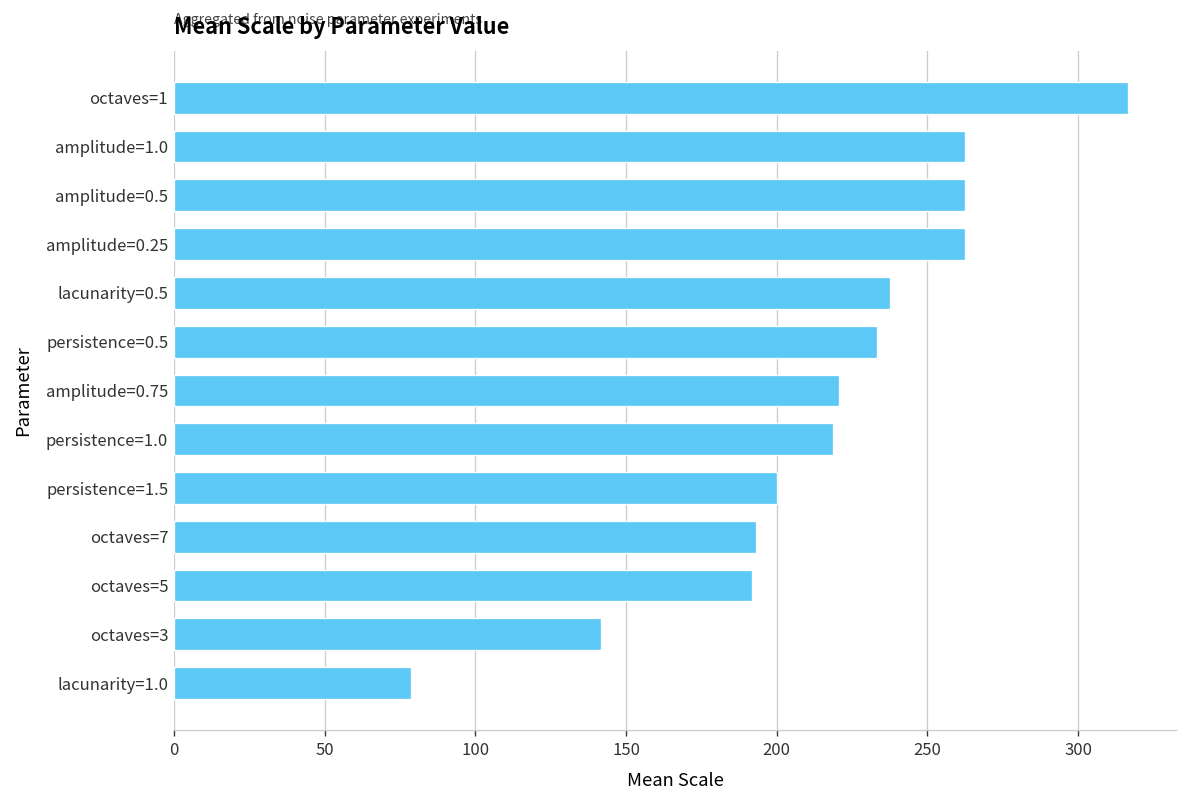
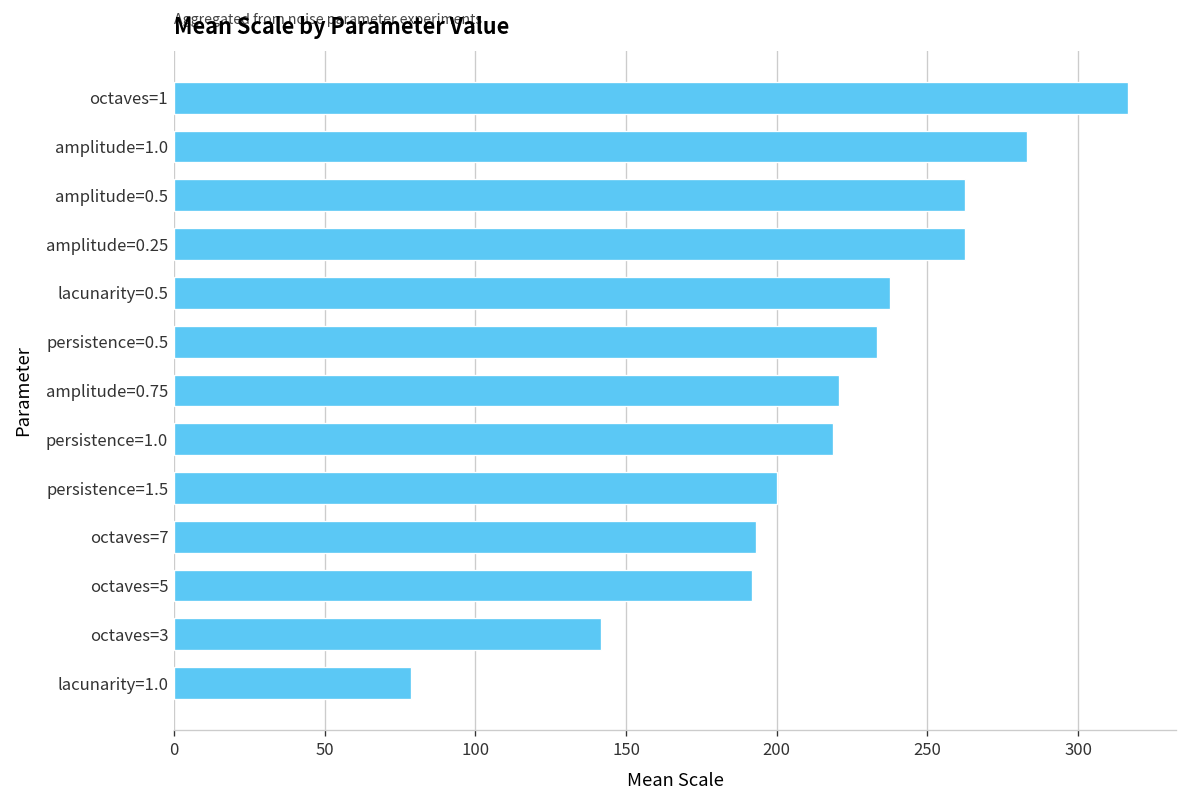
amplitude=1.0: 263 -> 283
